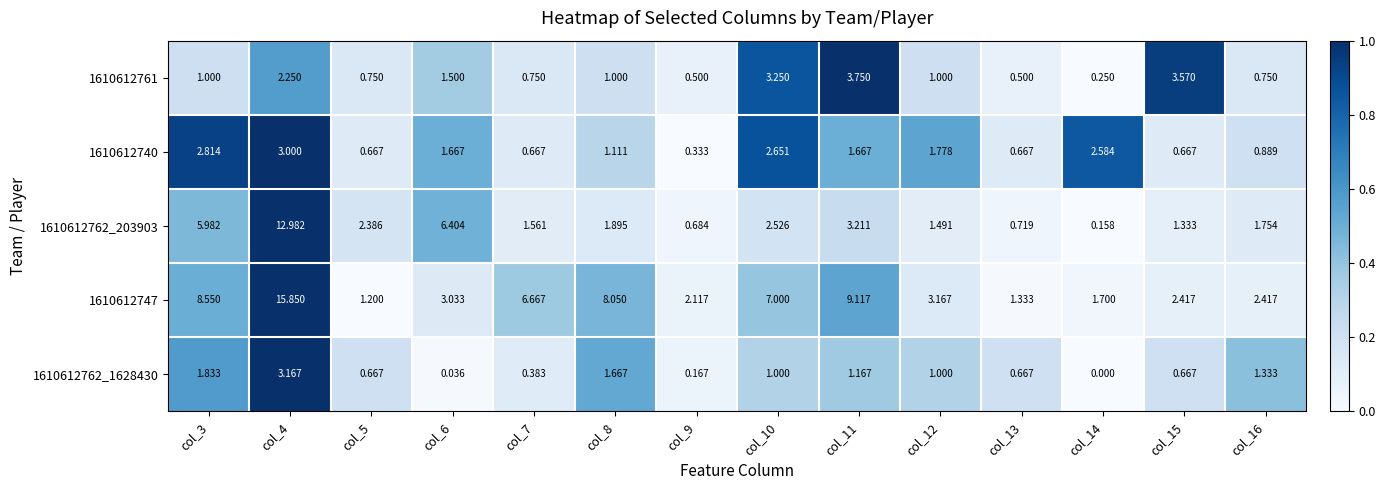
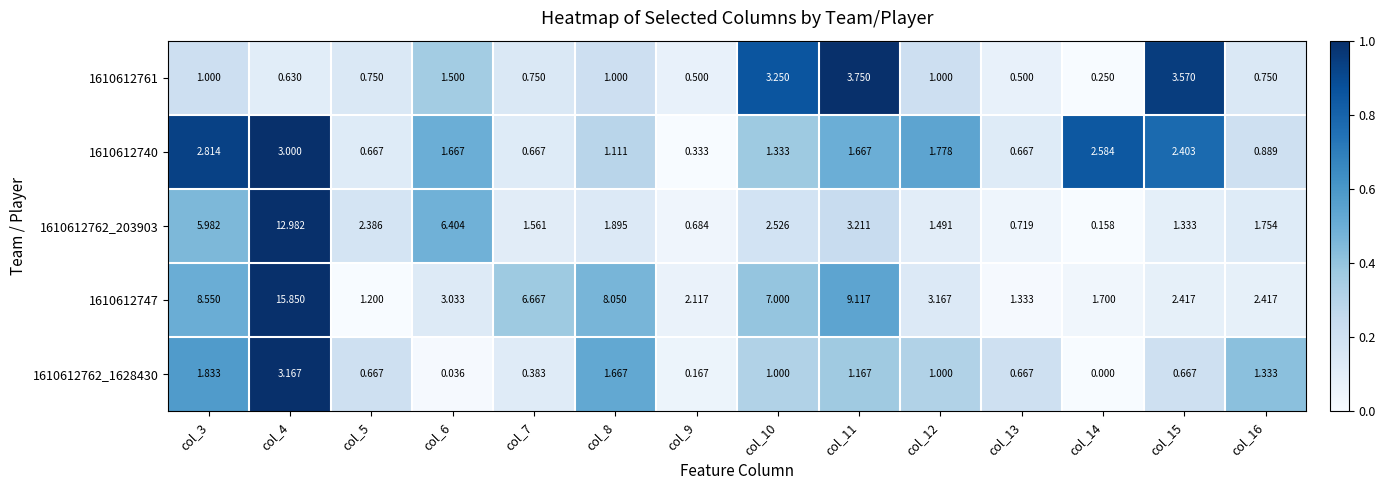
1610612761, col_4: 2.250 -> 0.630
1610612740, col_10: 2.651 -> 1.333
1610612740, col_15: 0.667 -> 2.403
